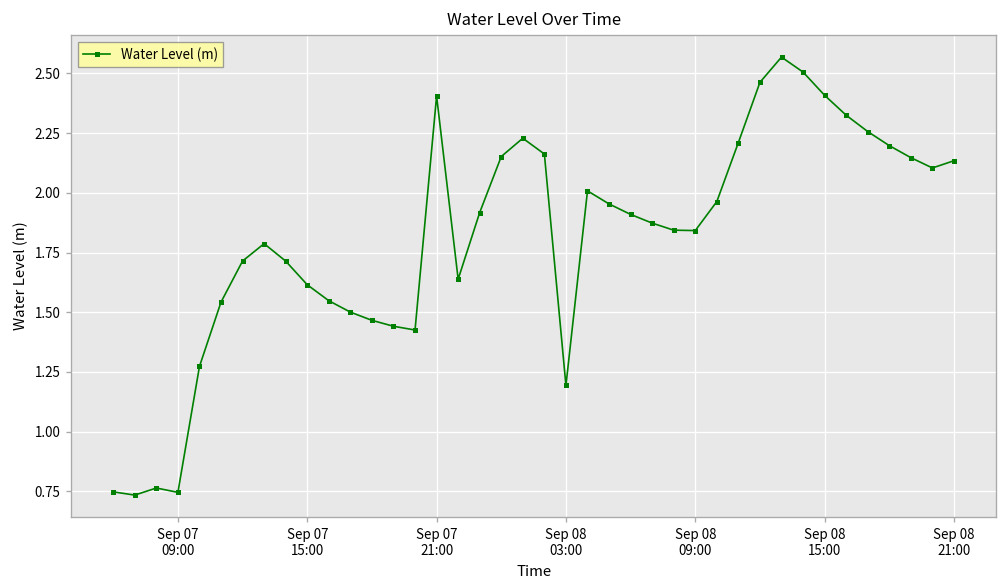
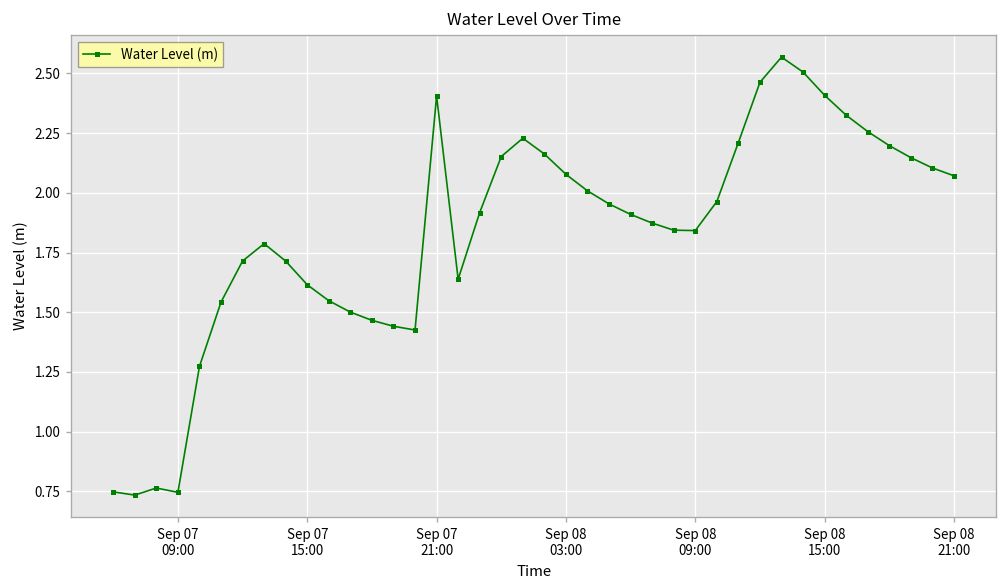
Sep 08 03:00: 1.19 -> 2.08
Sep 08 21:00: 2.13 -> 2.07
